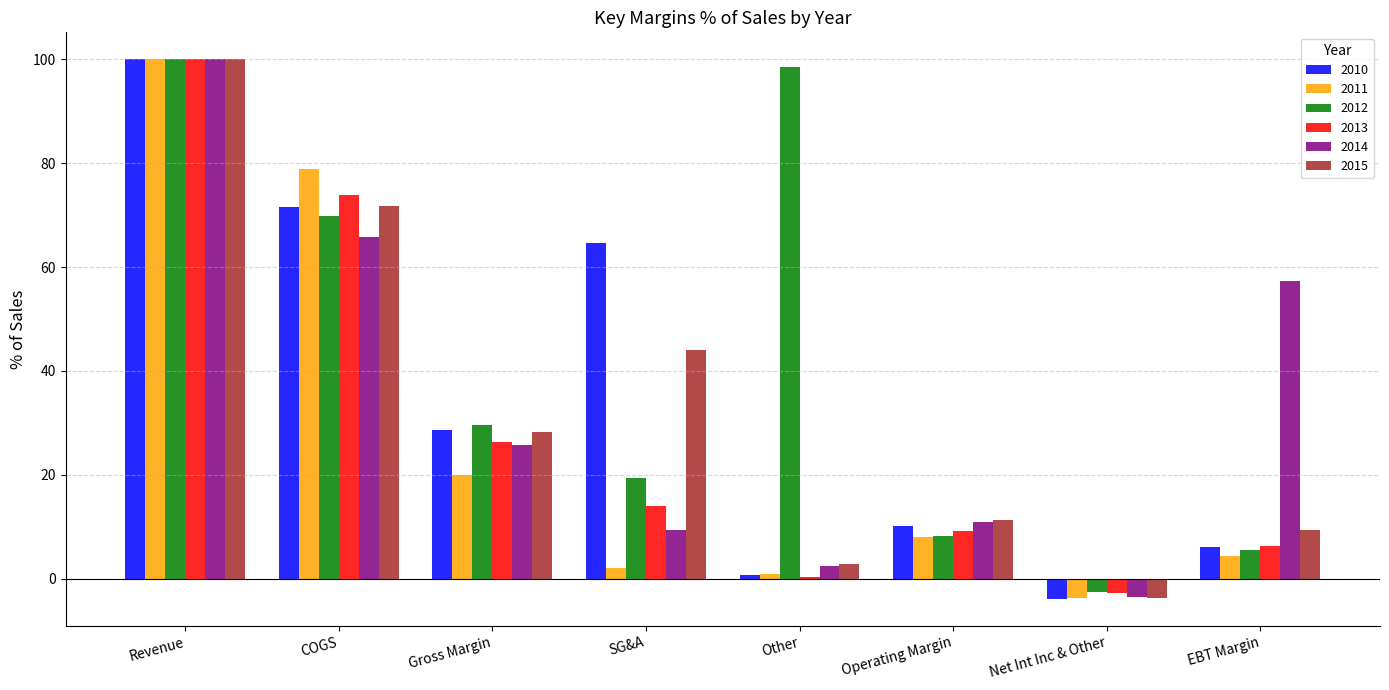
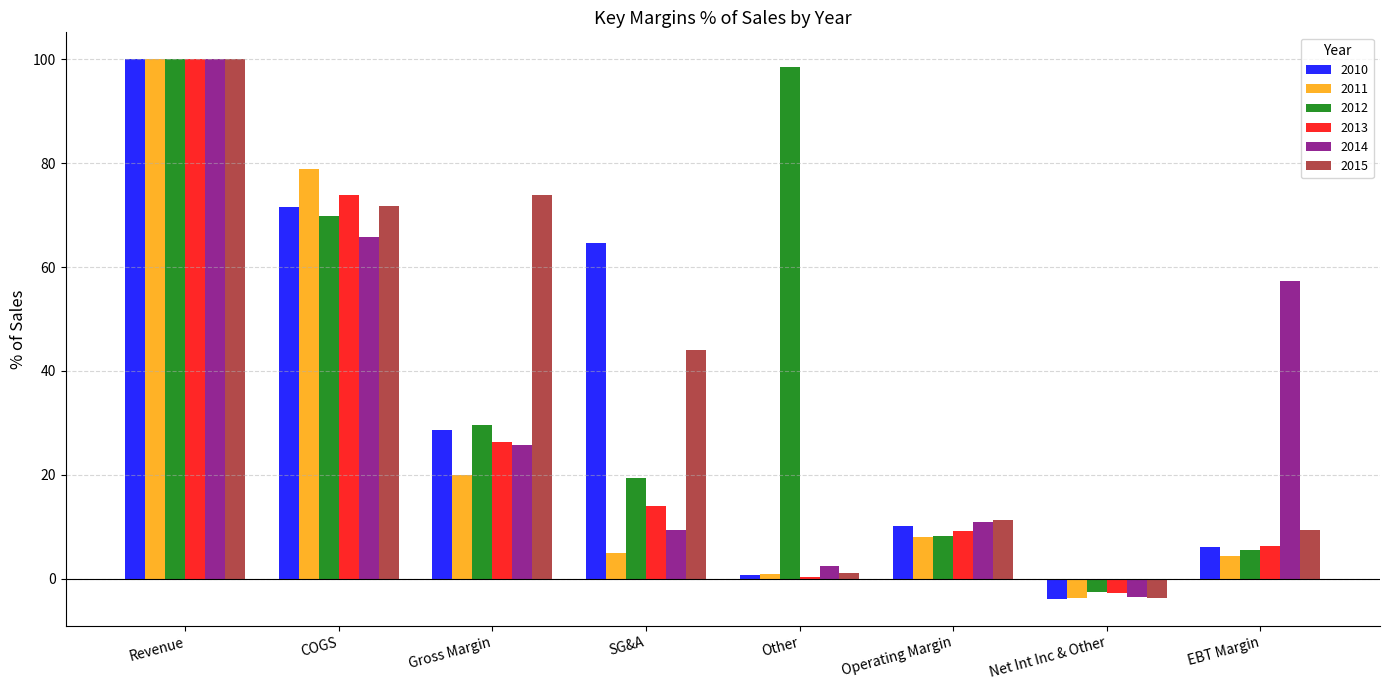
2015, Gross Margin: 28 -> 74
2011, SG&A: 2 -> 5
2015, Other: 3 -> 1
